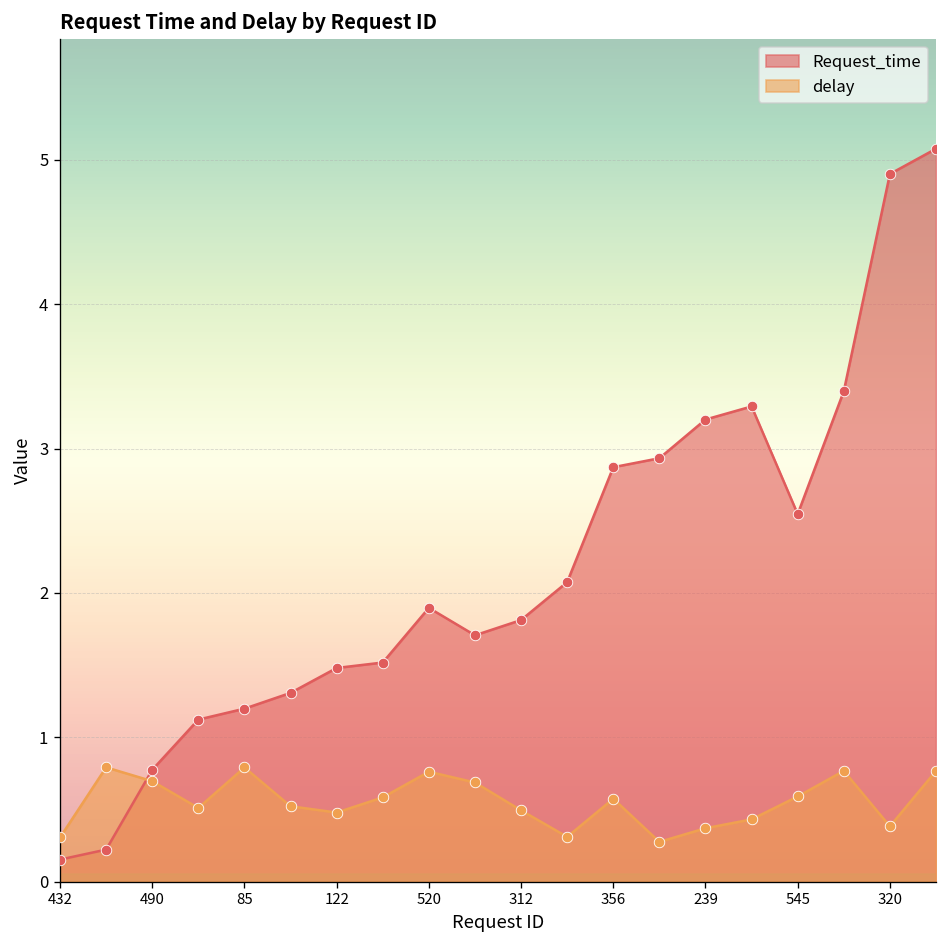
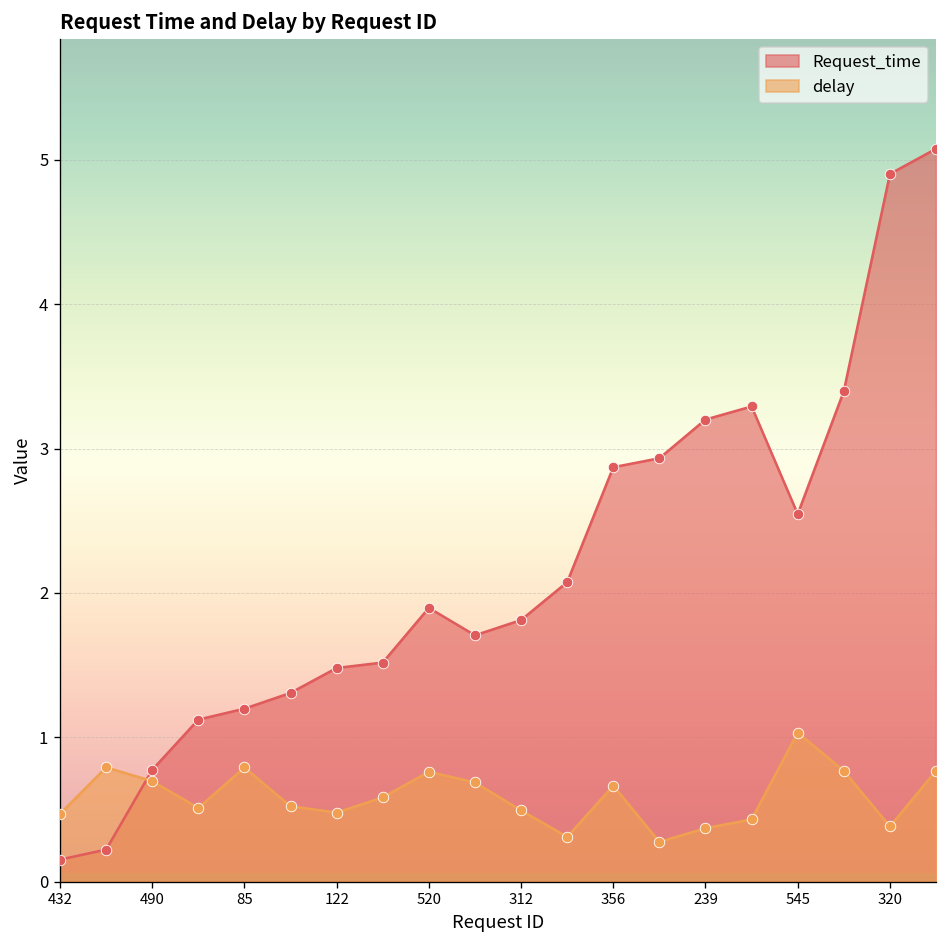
delay, 432: 0.31 -> 0.47
delay, 356: 0.57 -> 0.66
delay, 545: 0.59 -> 1.03
